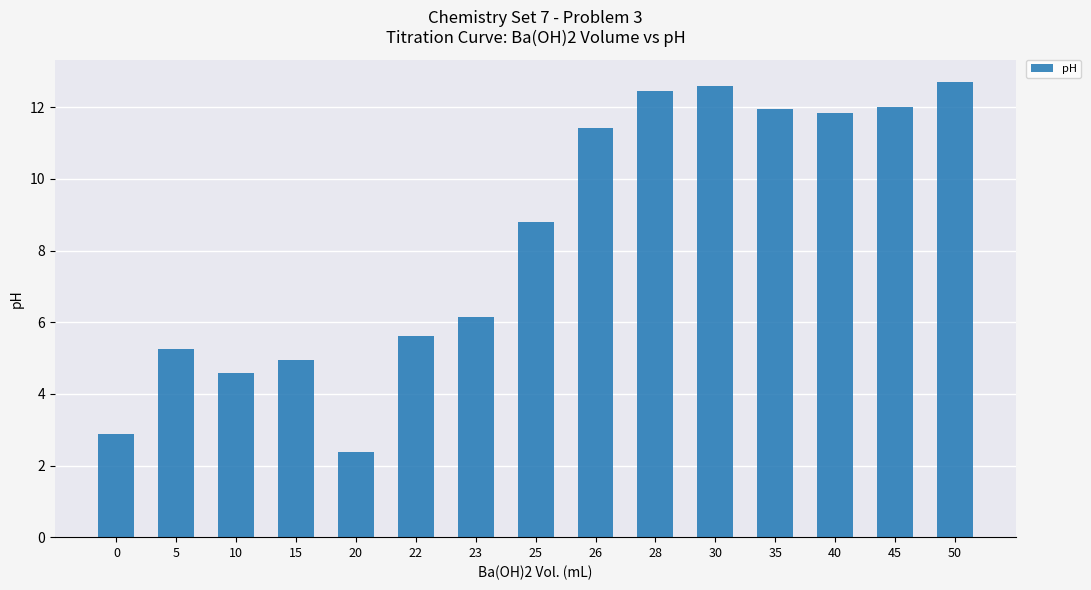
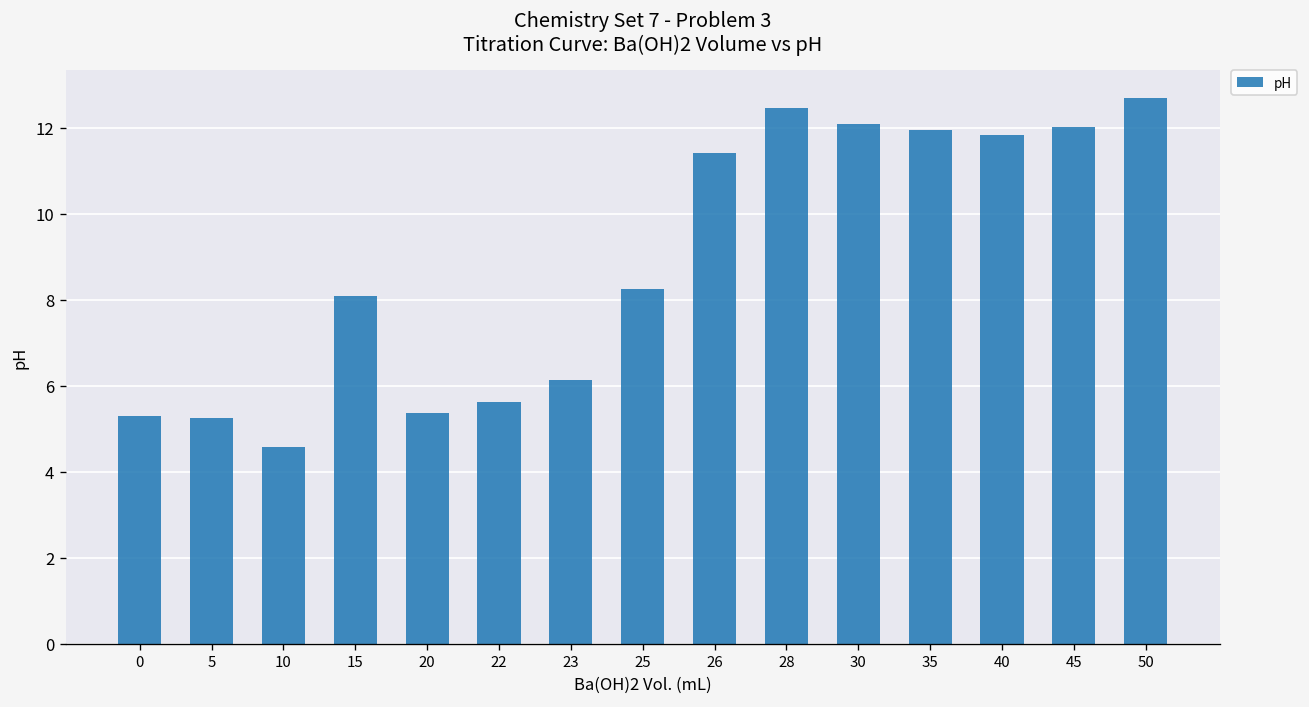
0: 2.9 -> 5.3
15: 4.9 -> 8.1
20: 2.4 -> 5.4
25: 8.8 -> 8.3
30: 12.6 -> 12.1
